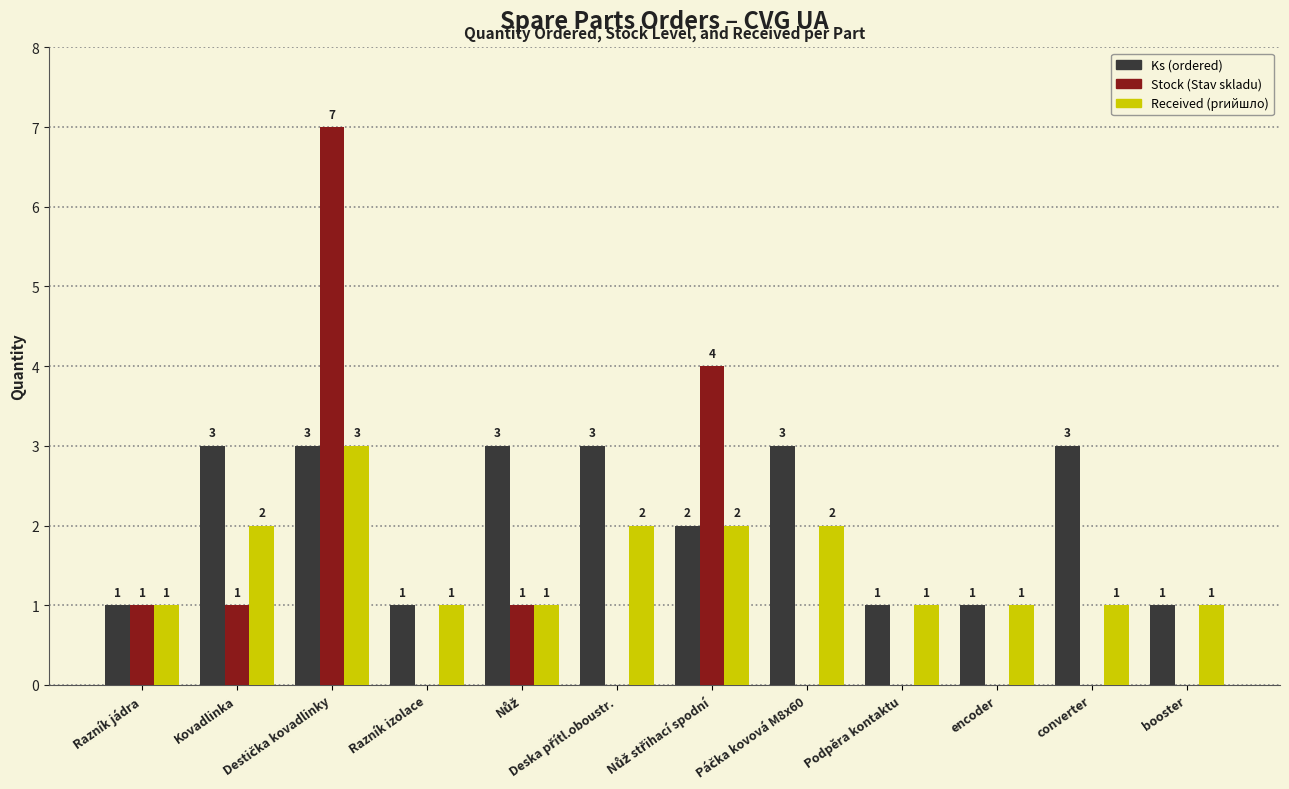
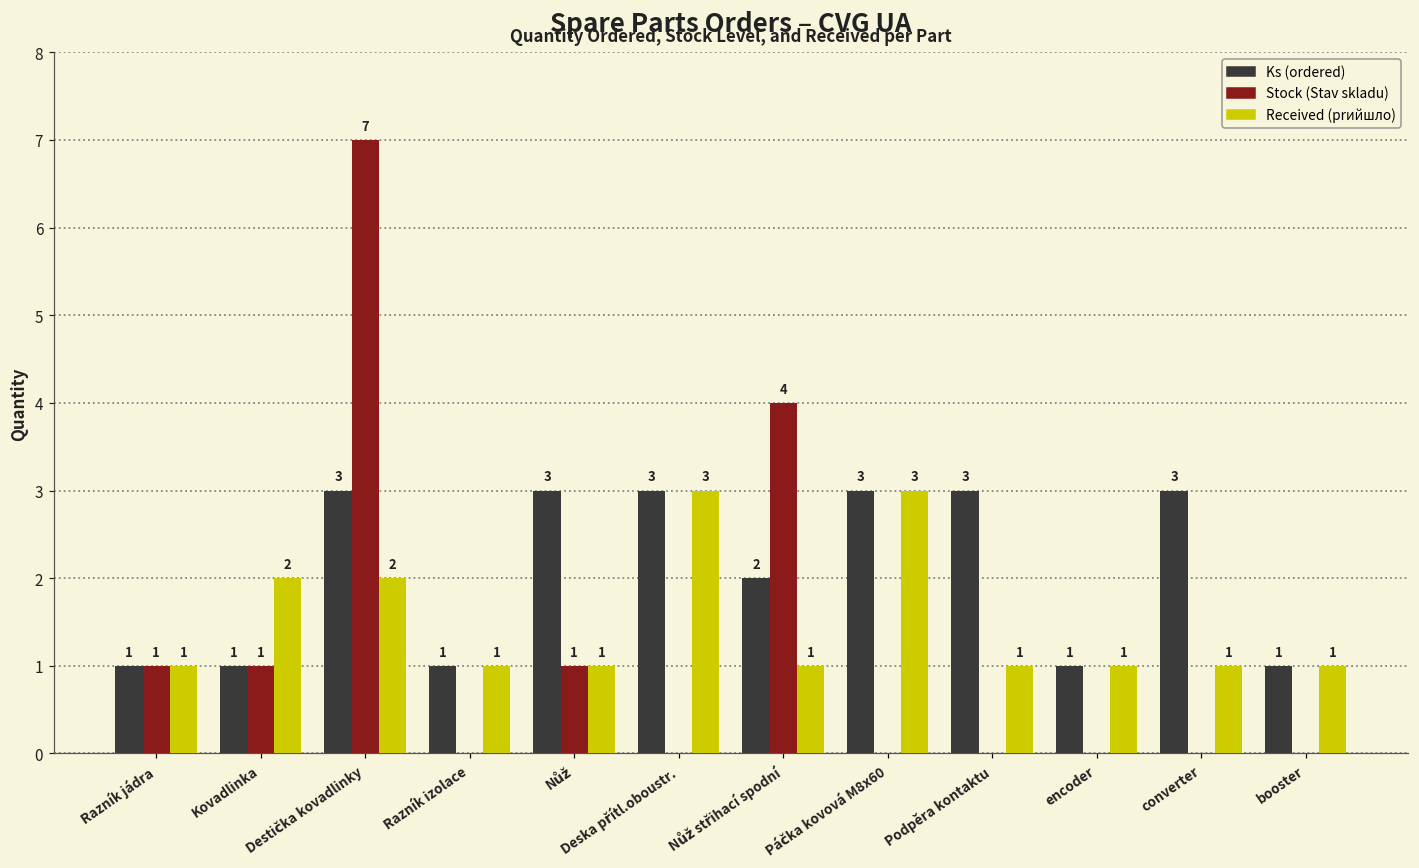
Ks (ordered), Kovadlinka: 3 -> 1
Received (prийшло), Destička kovadlinky: 3 -> 2
Received (prийшло), Deska přítl.oboustr.: 2 -> 3
Received (prийшло), Nůž střihací spodní: 2 -> 1
Received (prийшло), Páčka kovová M8x60: 2 -> 3
Ks (ordered), Podpěra kontaktu: 1 -> 3
